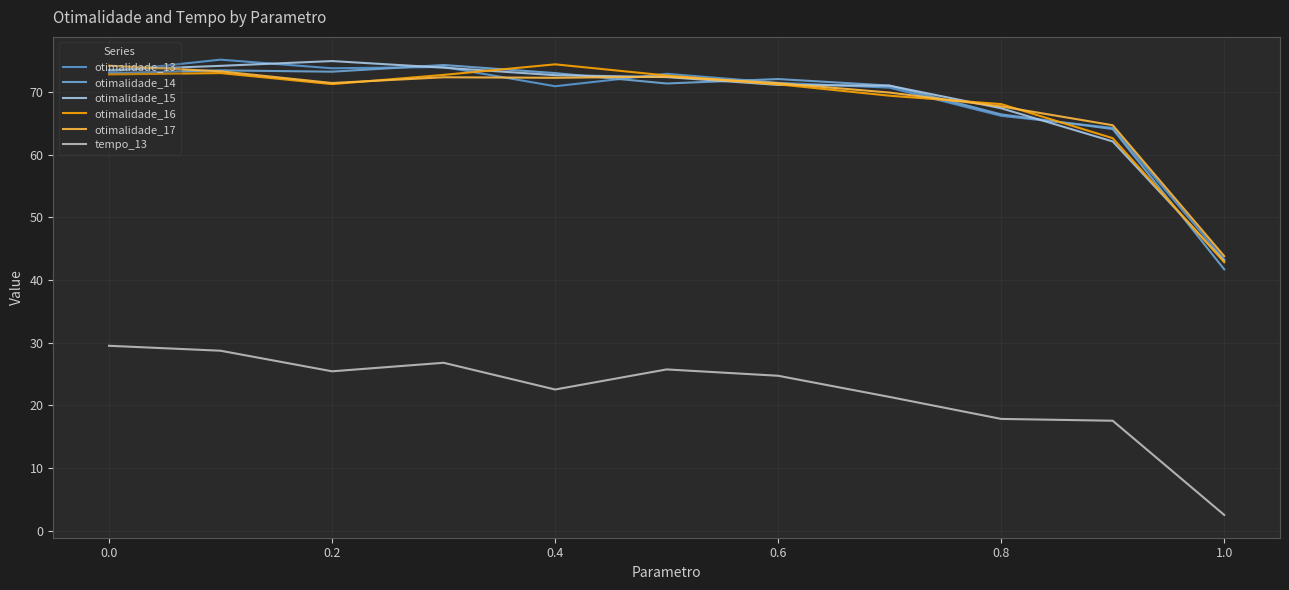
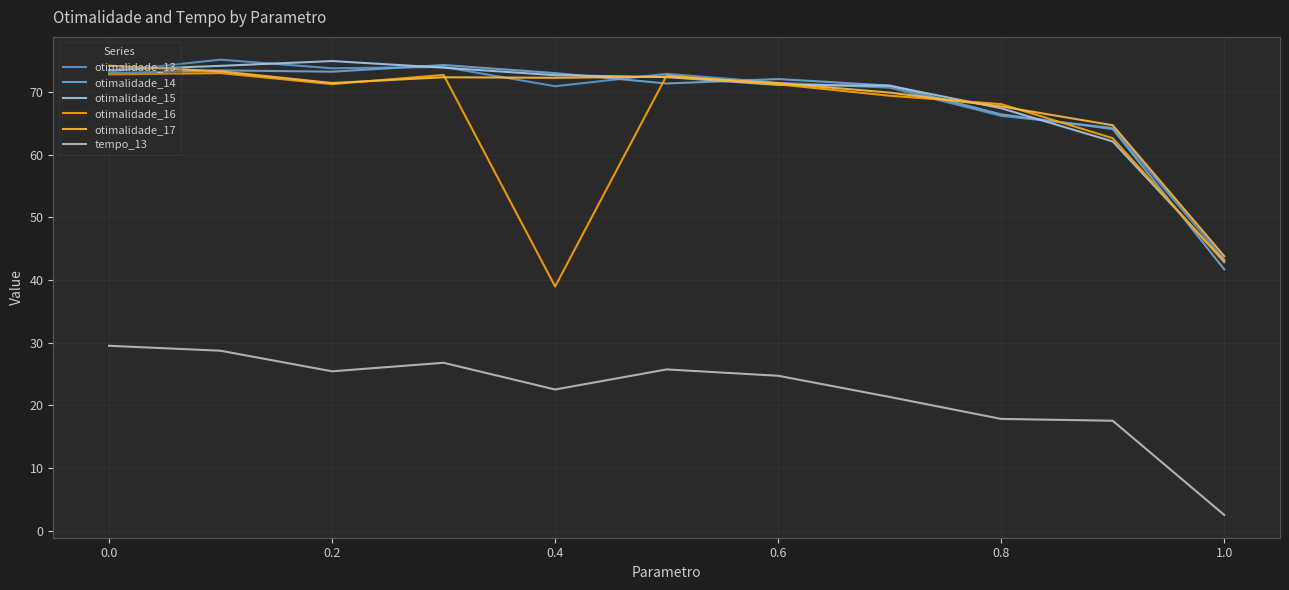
otimalidade_16, 0.4: 74 -> 39
